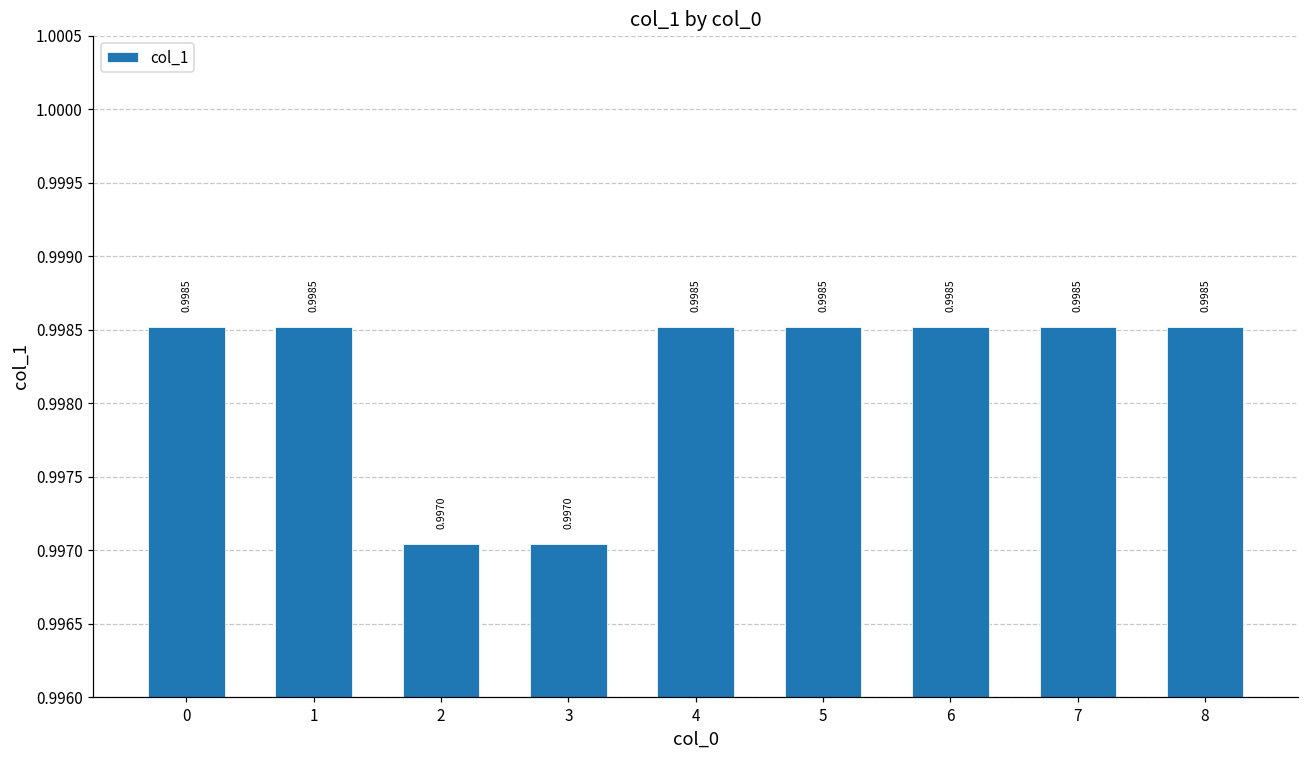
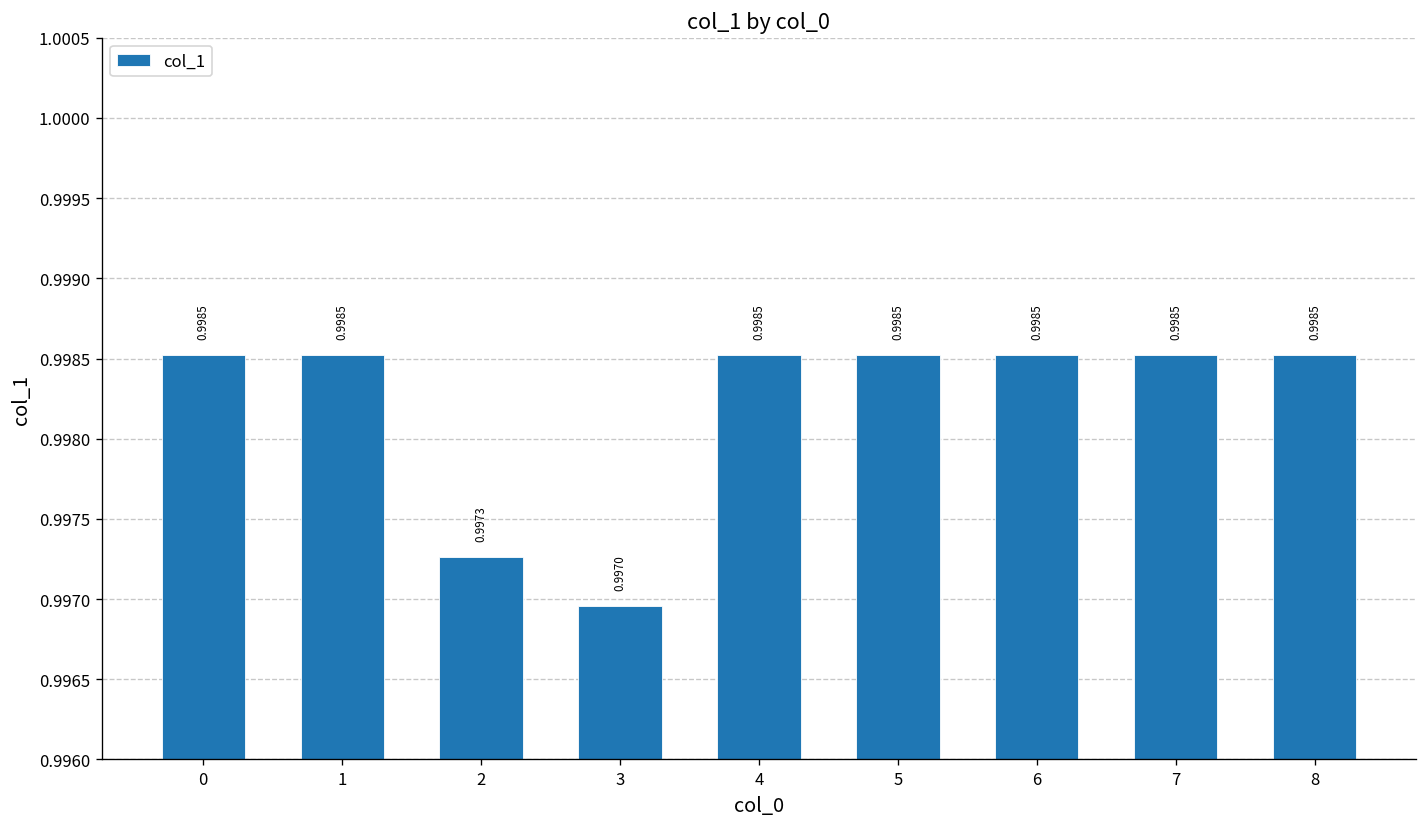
2: 0.9970 -> 0.9973
3: 0.99704 -> 0.99696
